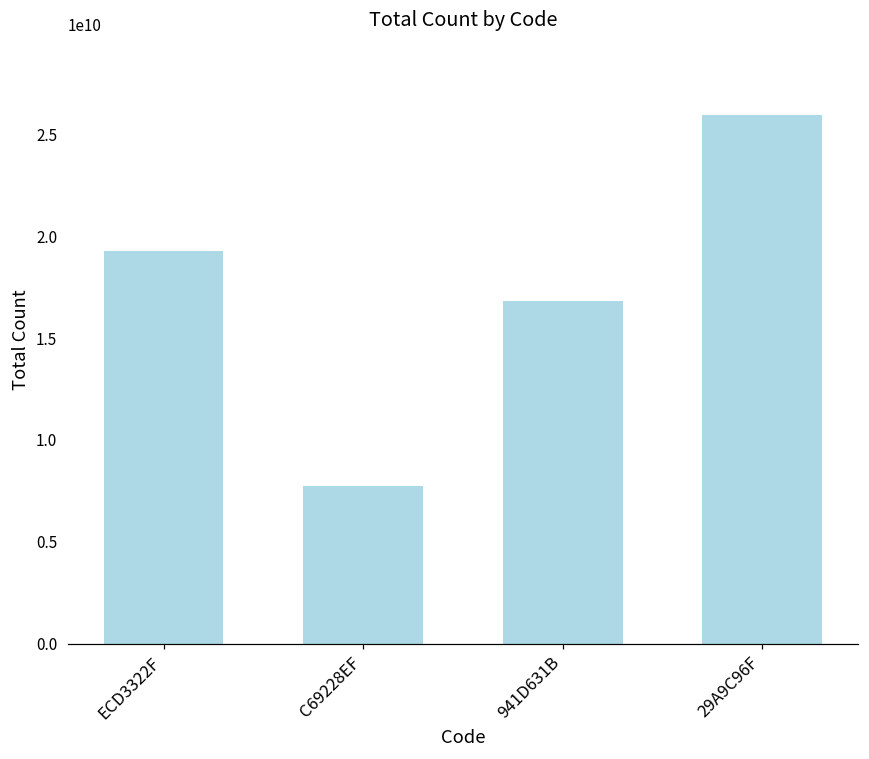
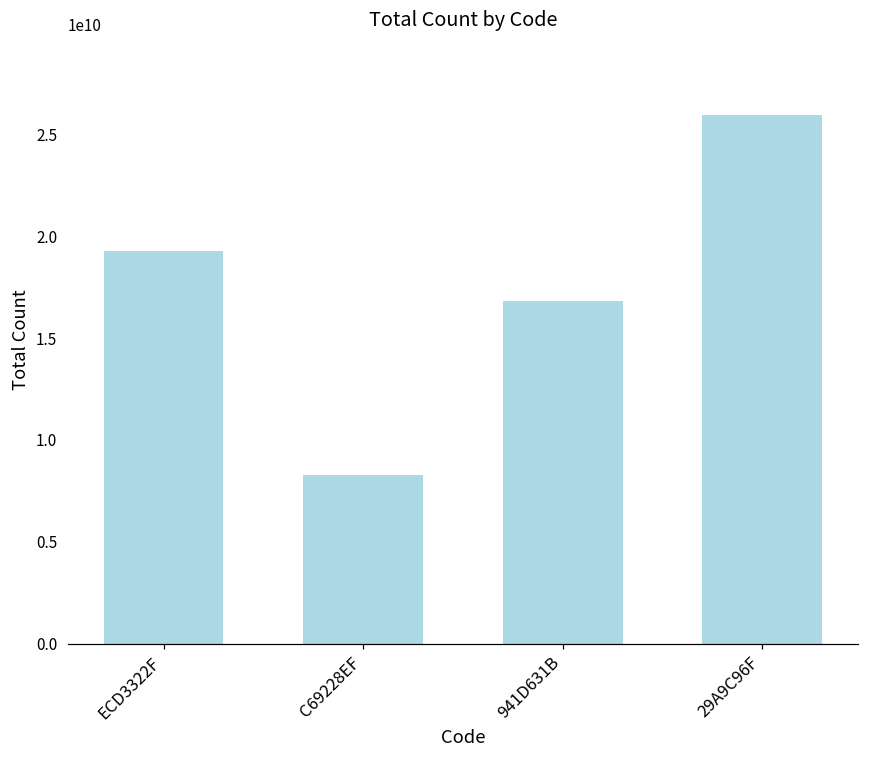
C69228EF: 7800000000 -> 8300000000
